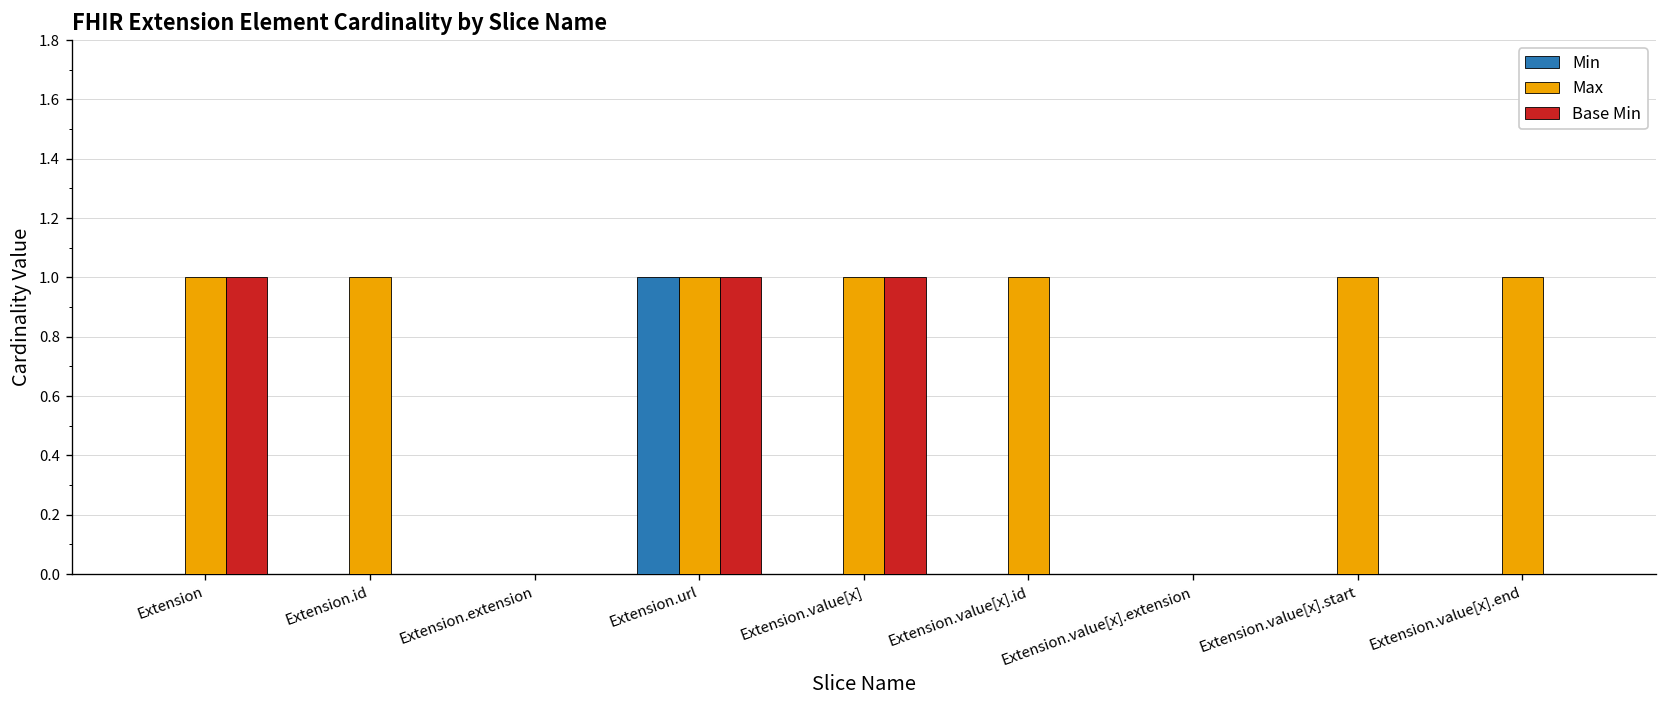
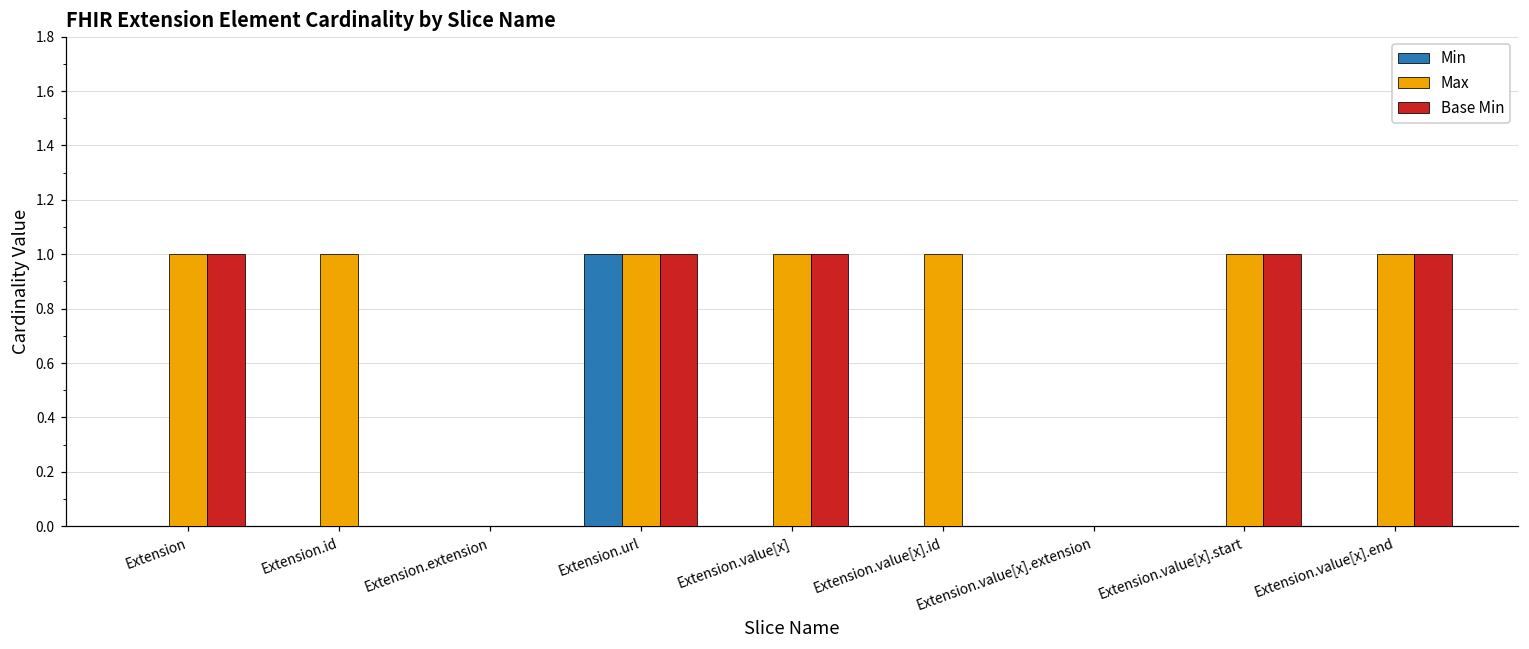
Base Min, Extension.value[x].start: 0 -> 1
Base Min, Extension.value[x].end: 0 -> 1
